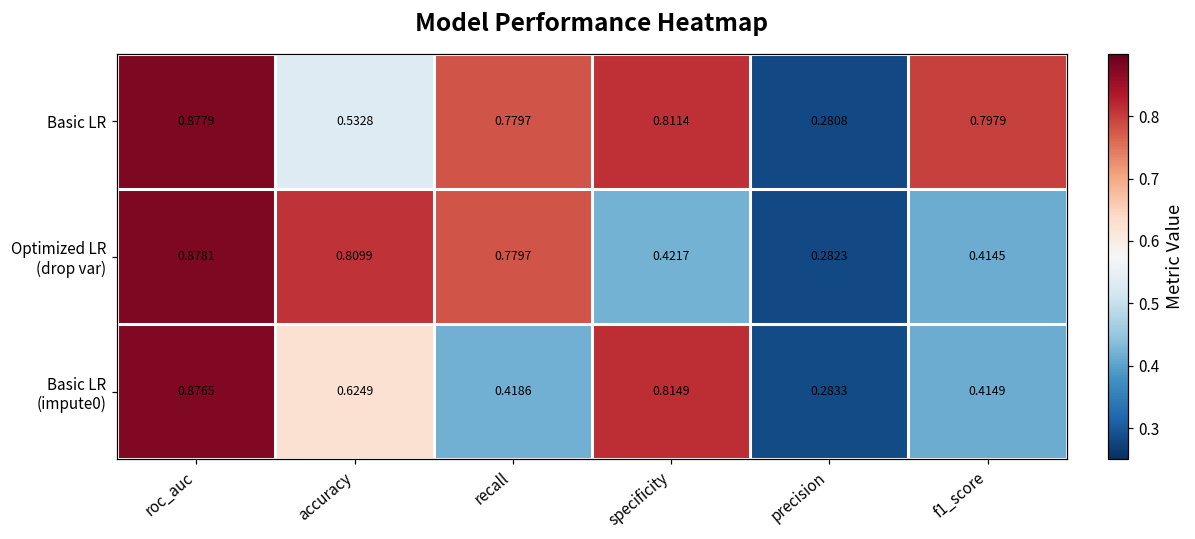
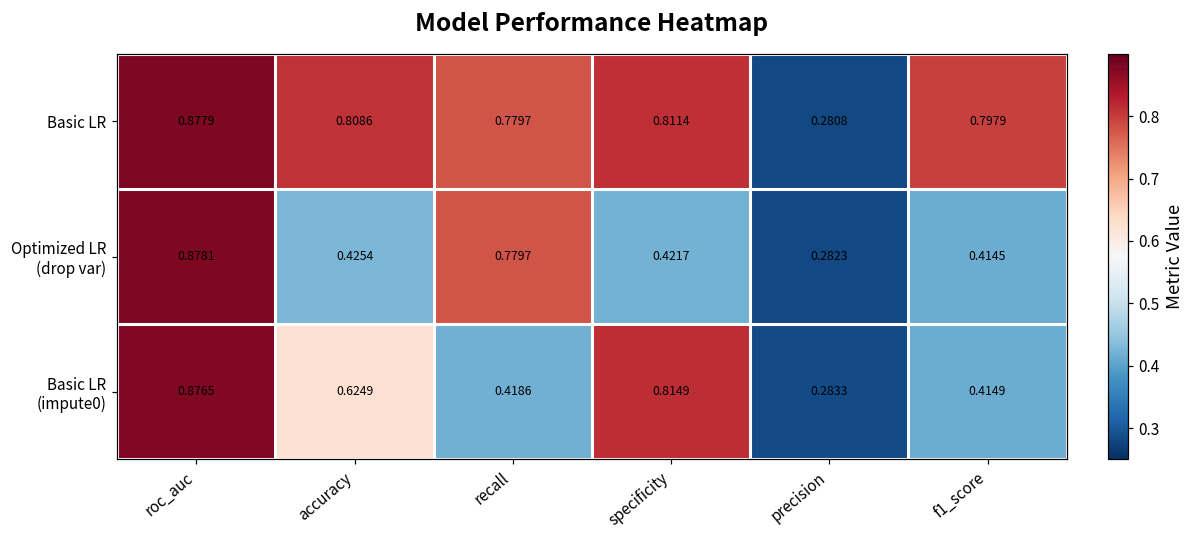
Basic LR, accuracy: 0.5328 -> 0.8086
Optimized LR (drop var), accuracy: 0.8099 -> 0.4254
